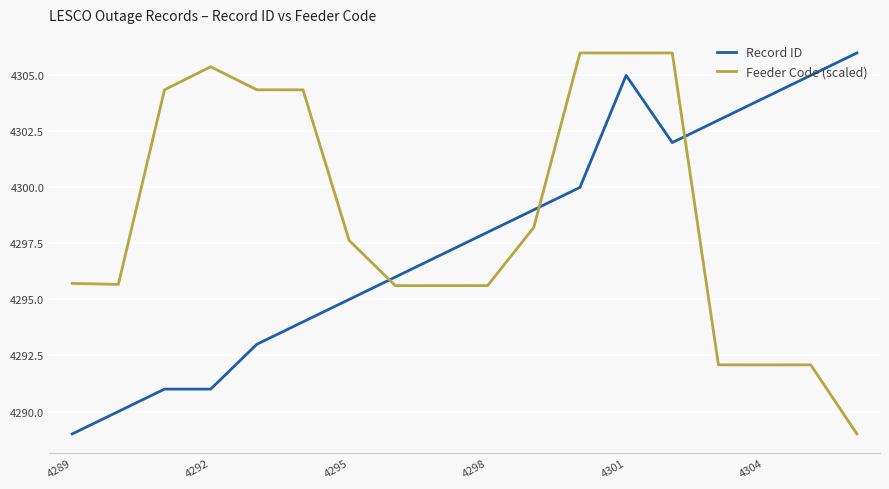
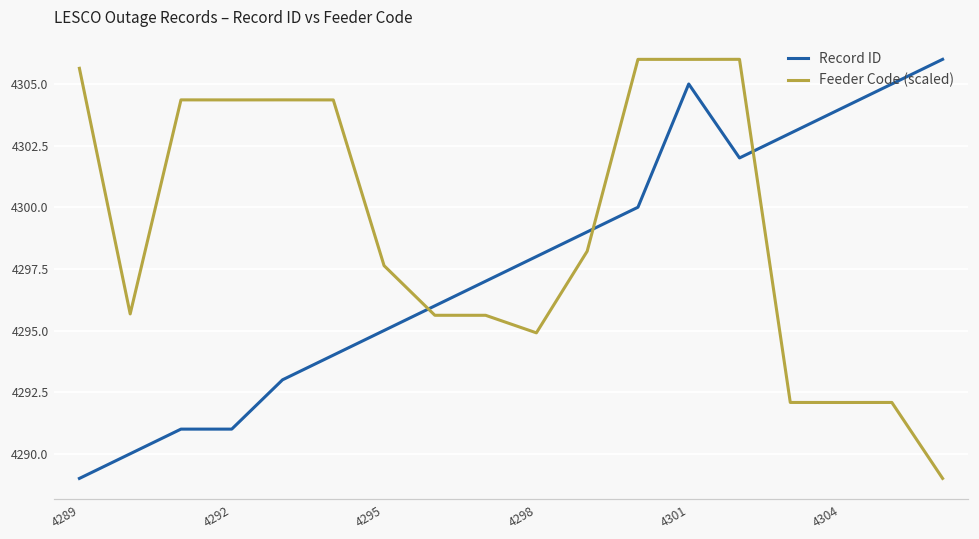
Feeder Code (scaled), 4289: 4295.7 -> 4305.6
Feeder Code (scaled), 4292: 4305.4 -> 4304.4
Feeder Code (scaled), 4298: 4295.6 -> 4294.9
